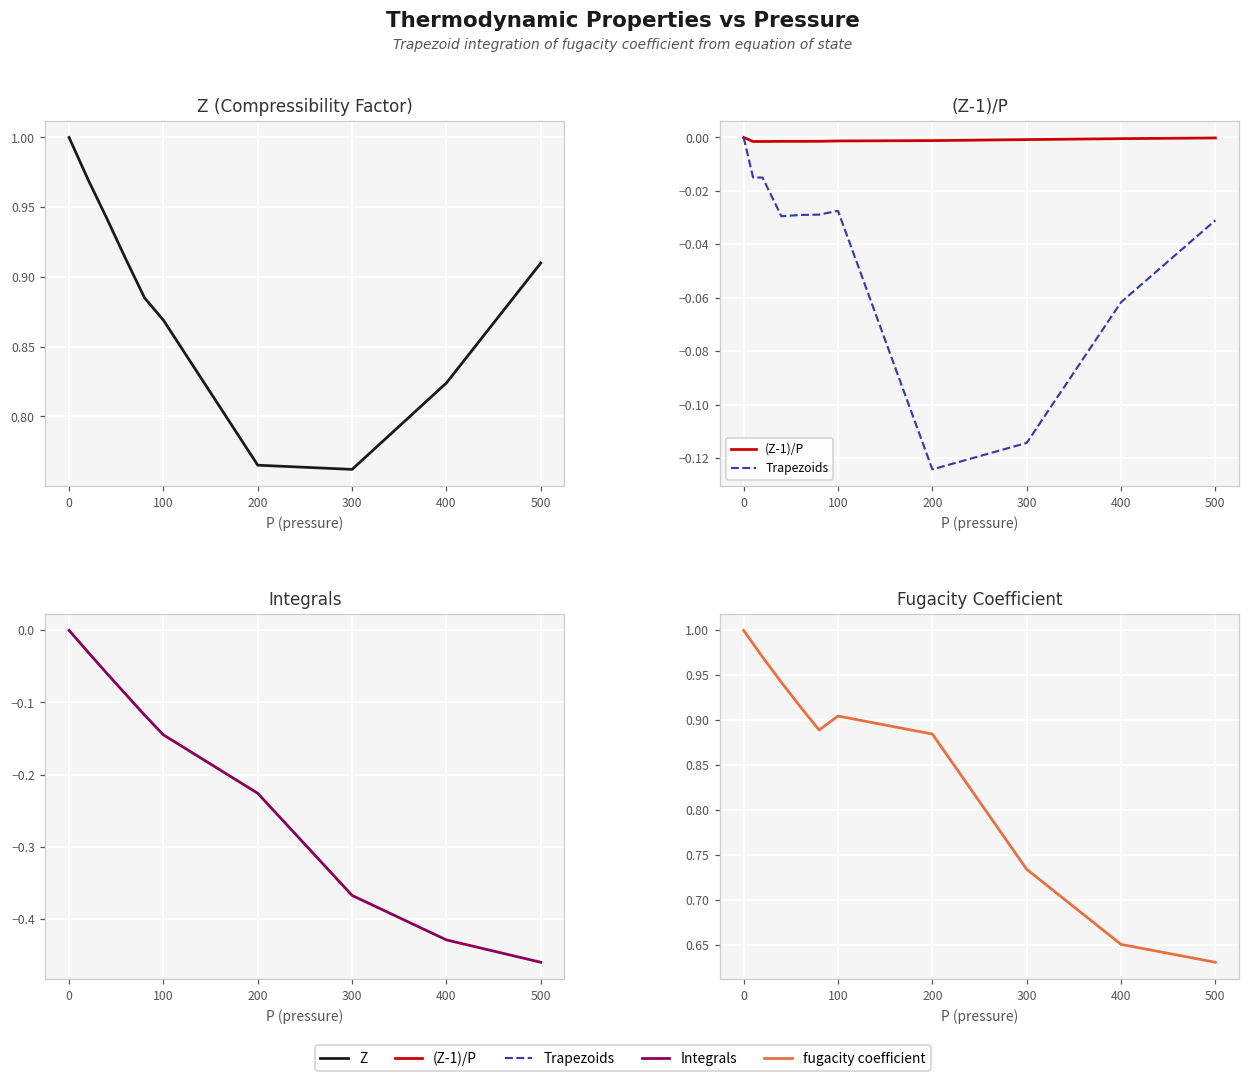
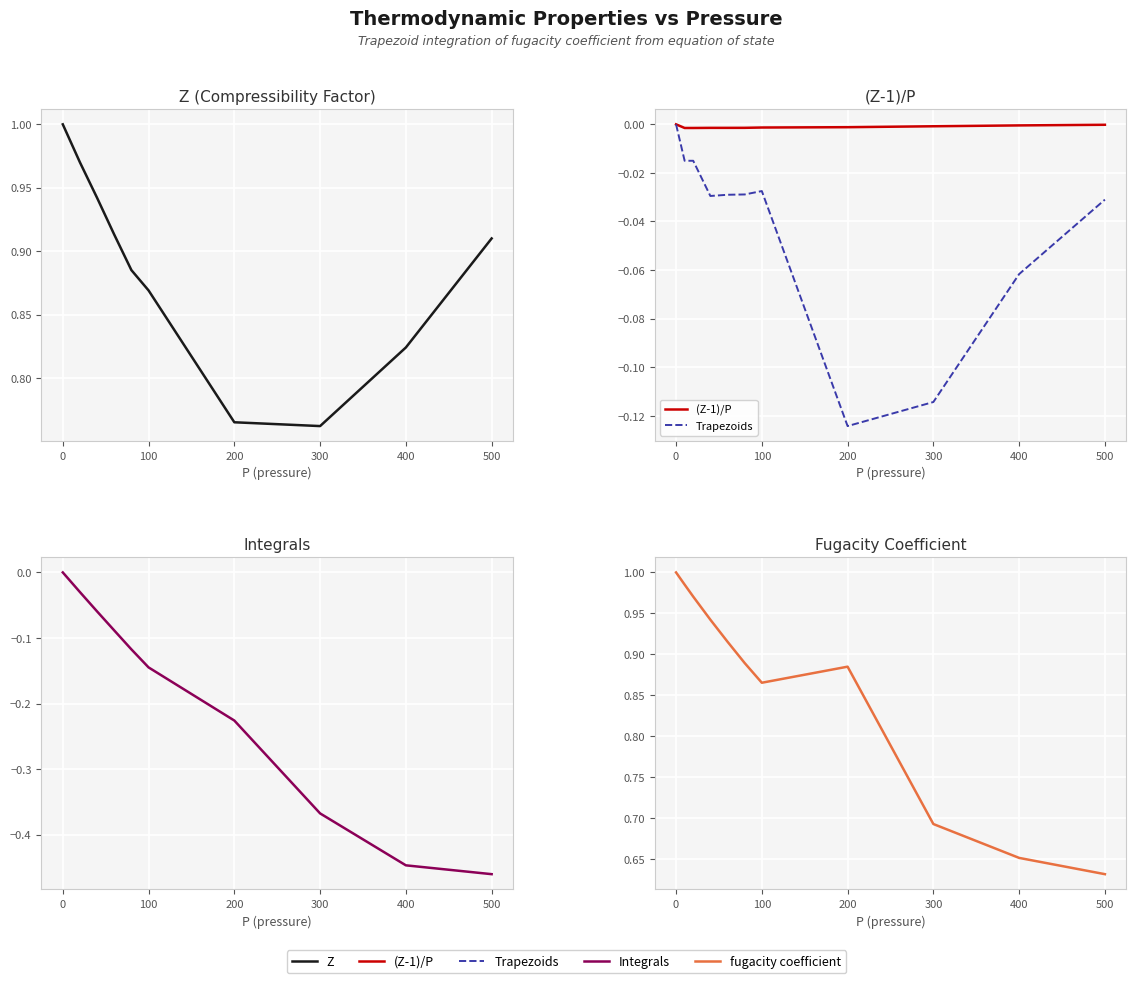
Integrals, 400: -0.43 -> -0.45
Fugacity Coefficient, 100: 0.90 -> 0.87
Fugacity Coefficient, 300: 0.73 -> 0.69
